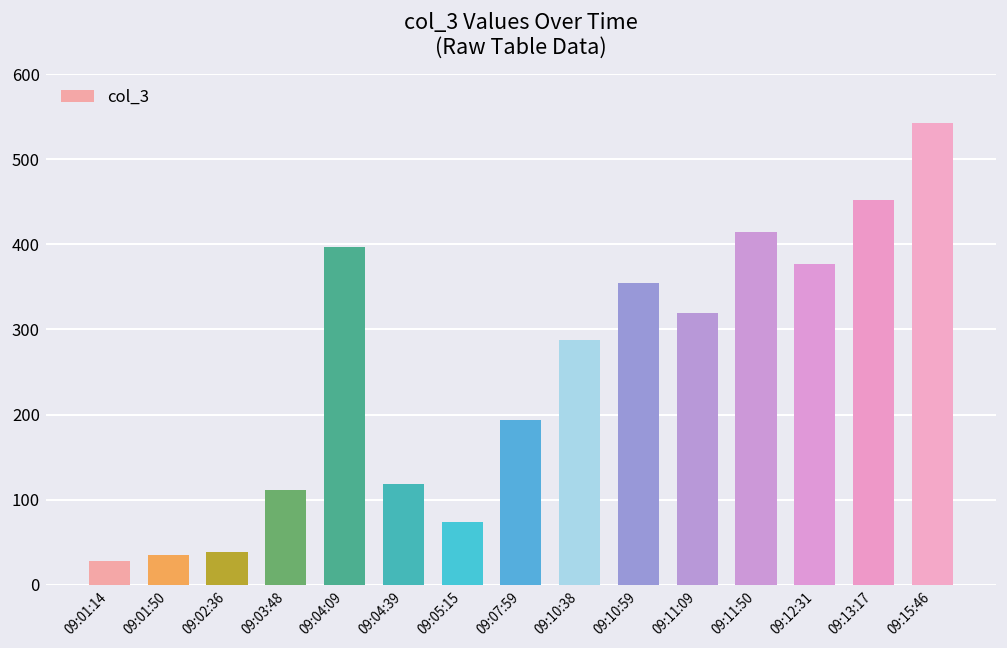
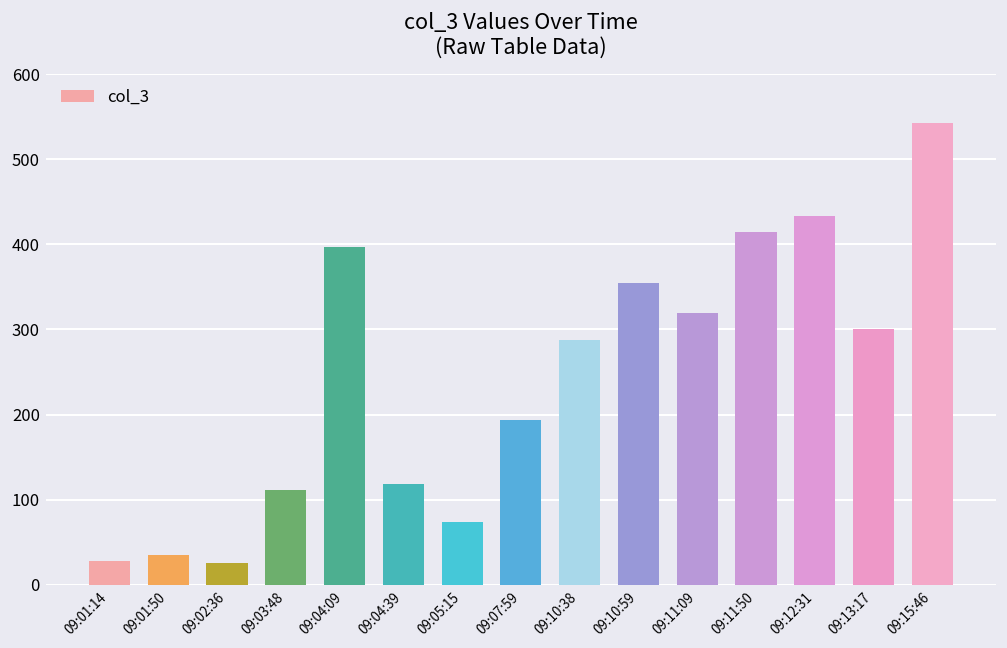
09:02:36: 40 -> 30
09:12:31: 380 -> 430
09:13:17: 450 -> 300
